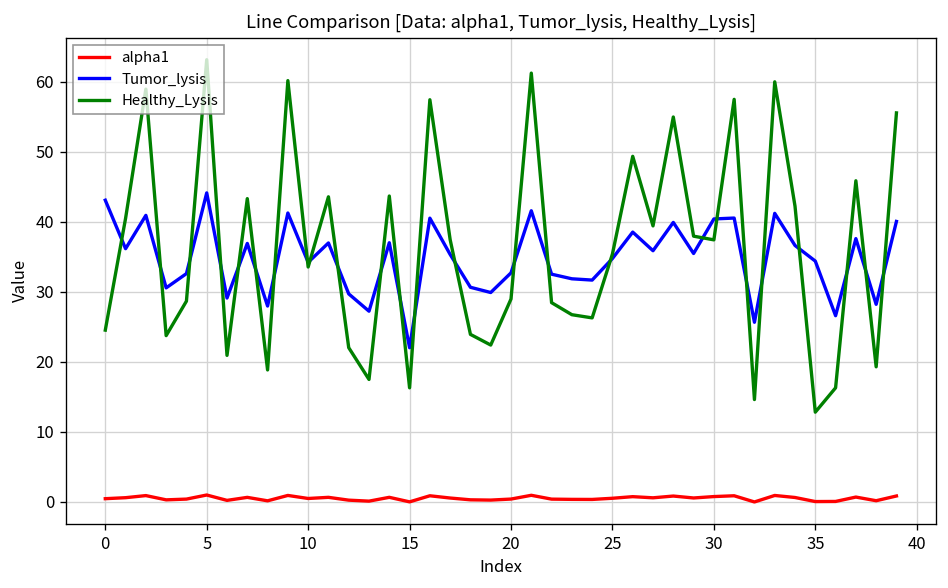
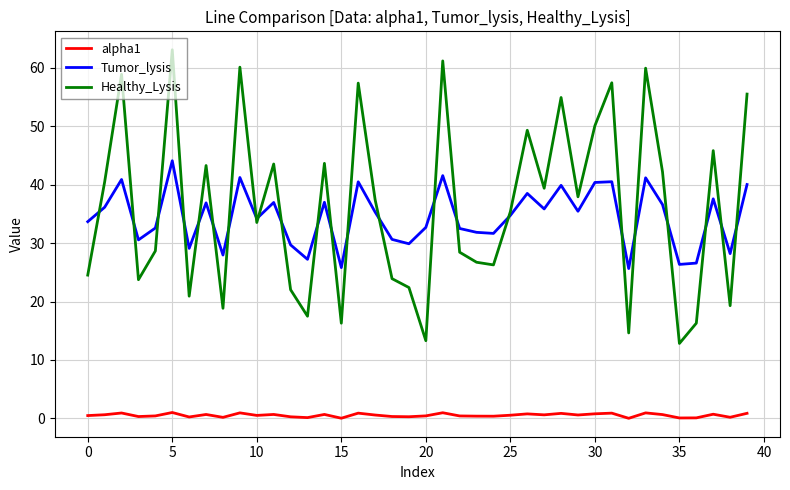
Tumor_lysis, 0: 43 -> 34
Tumor_lysis, 15: 22 -> 26
Healthy_Lysis, 20: 29 -> 13
Healthy_Lysis, 30: 37 -> 50
Tumor_lysis, 35: 34 -> 26
